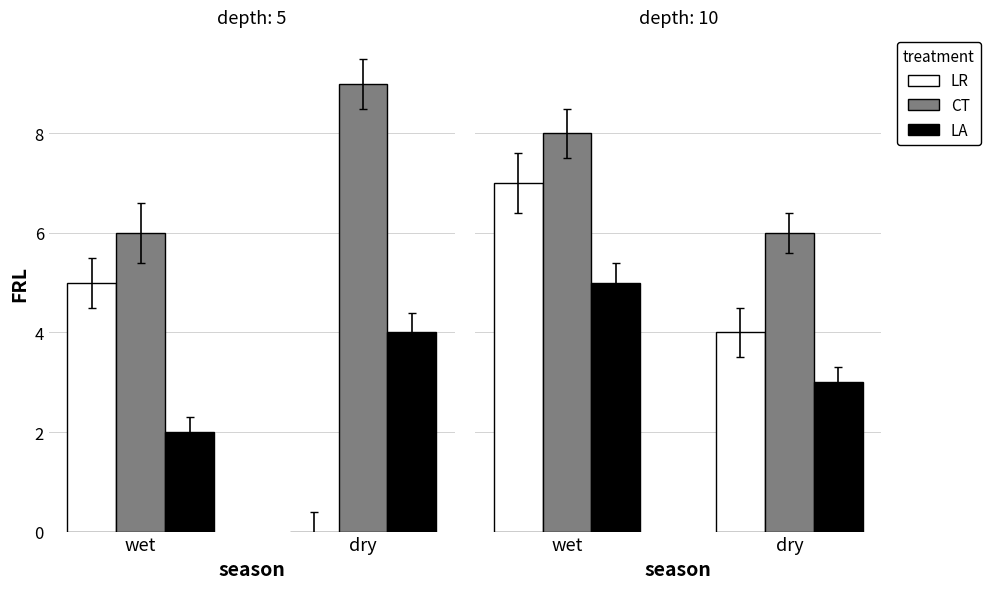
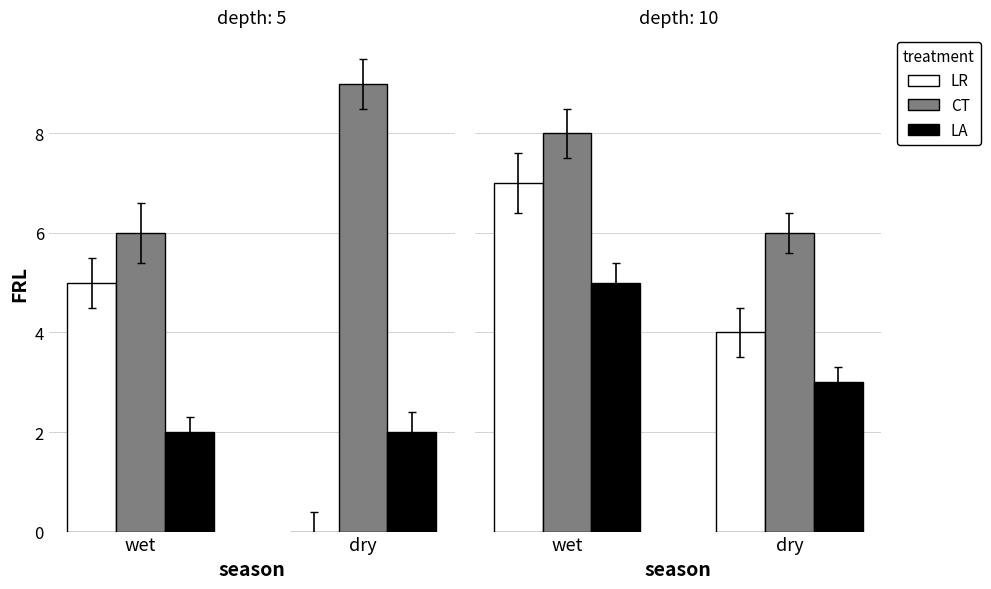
depth: 5, LA, dry: 4 -> 2
